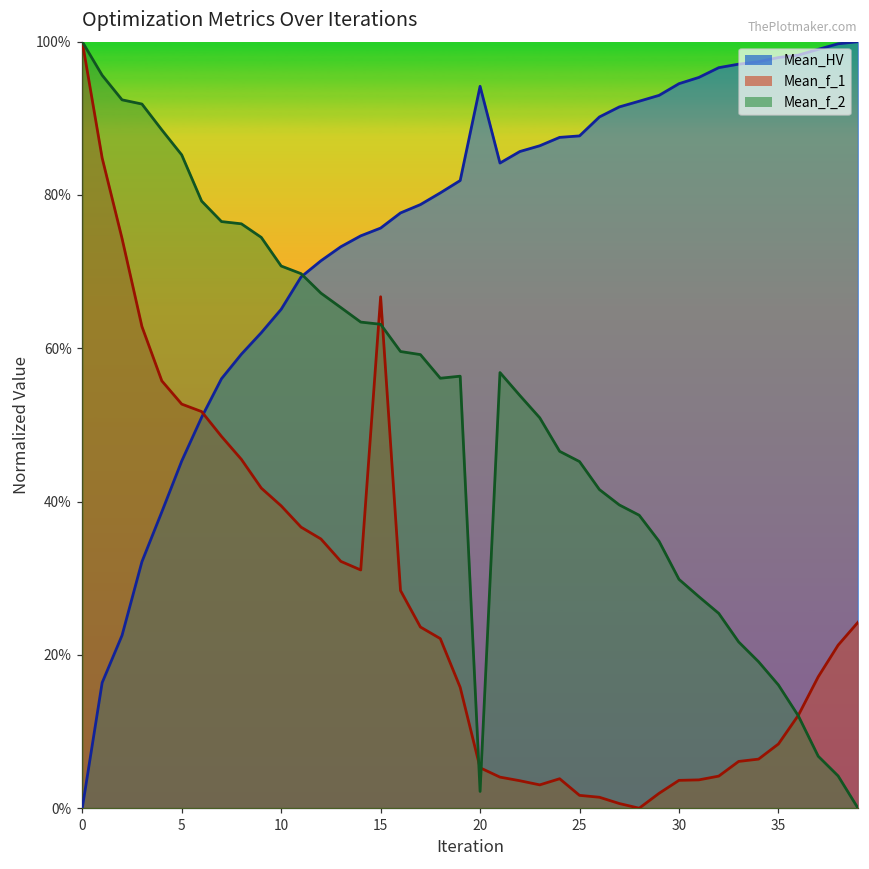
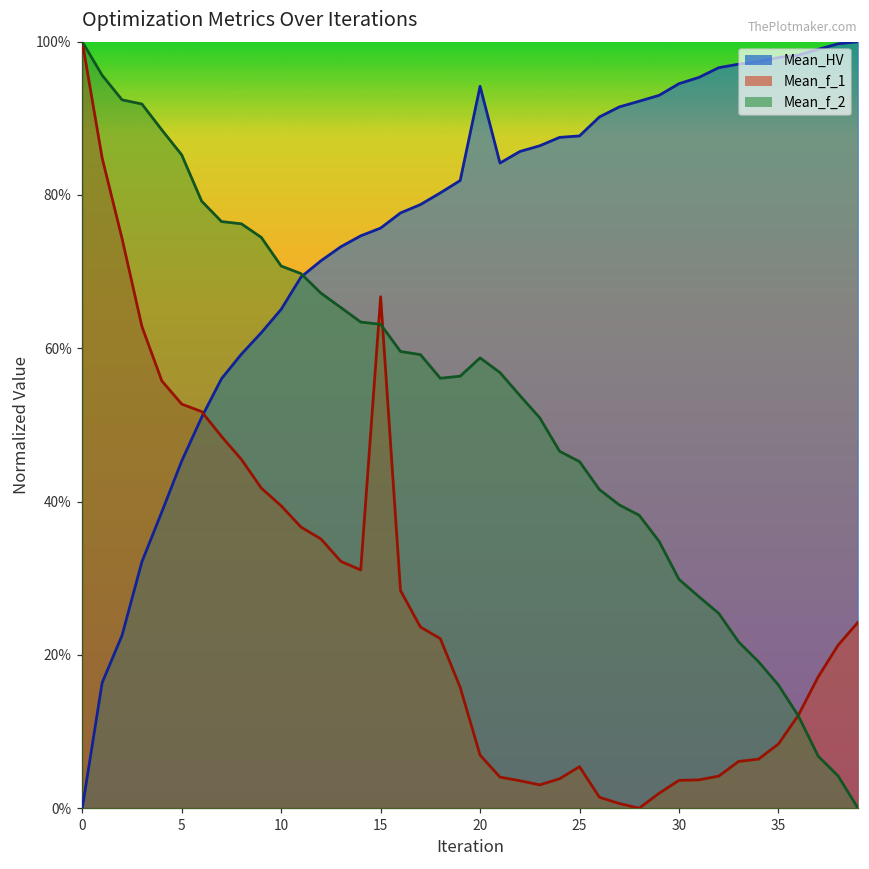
Mean_f_1, 20: 5% -> 7%
Mean_f_2, 20: 2% -> 59%
Mean_f_1, 25: 2% -> 5%
